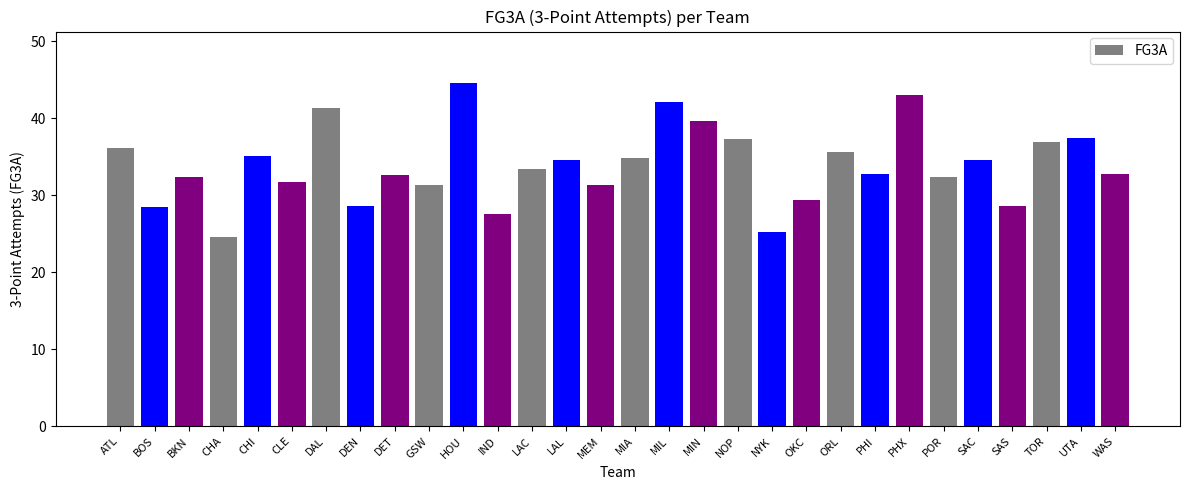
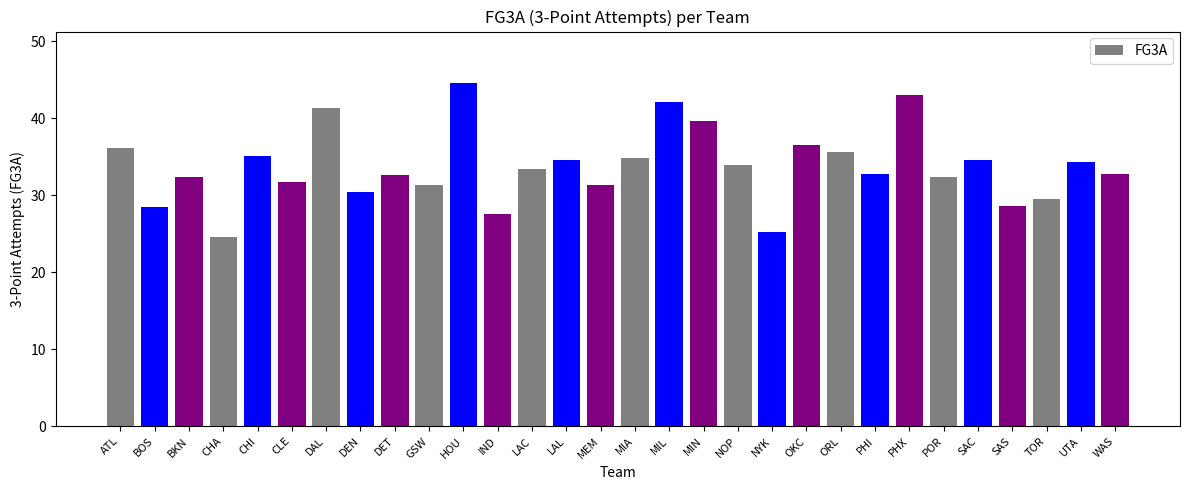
DEN: 29 -> 30
NOP: 37 -> 34
OKC: 29 -> 37
TOR: 37 -> 30
UTA: 37 -> 34
